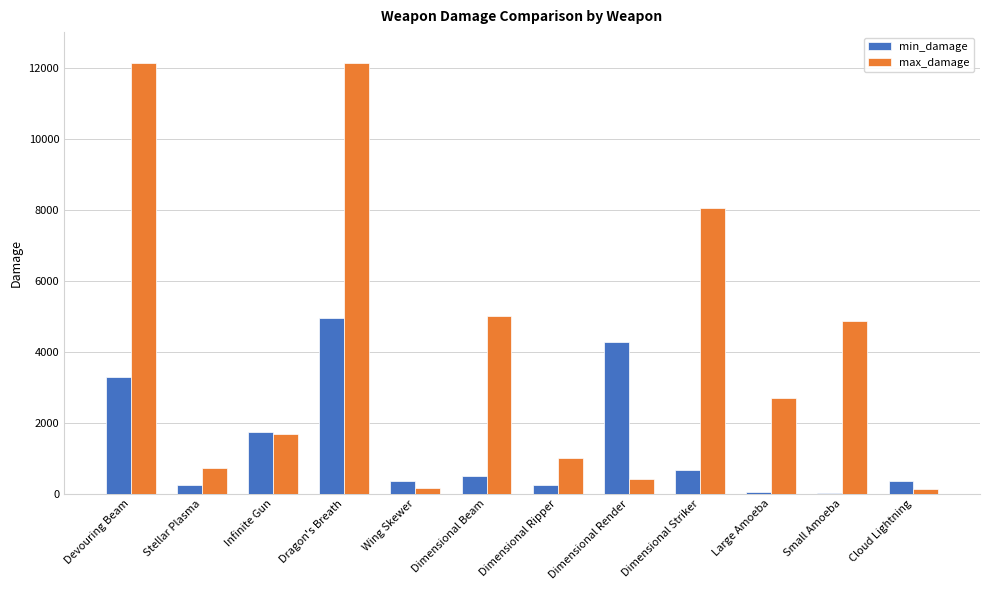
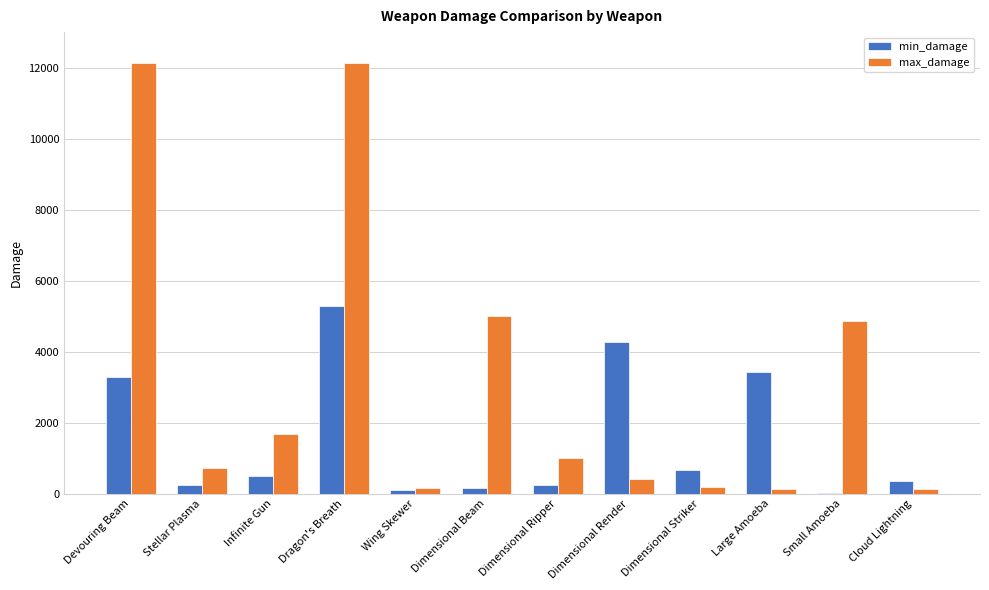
min_damage, Infinite Gun: 1700 -> 500
min_damage, Dragon's Breath: 4900 -> 5300
min_damage, Wing Skewer: 300 -> 100
min_damage, Dimensional Beam: 500 -> 200
max_damage, Dimensional Striker: 8100 -> 200
min_damage, Large Amoeba: 100 -> 3400
max_damage, Large Amoeba: 2700 -> 100
